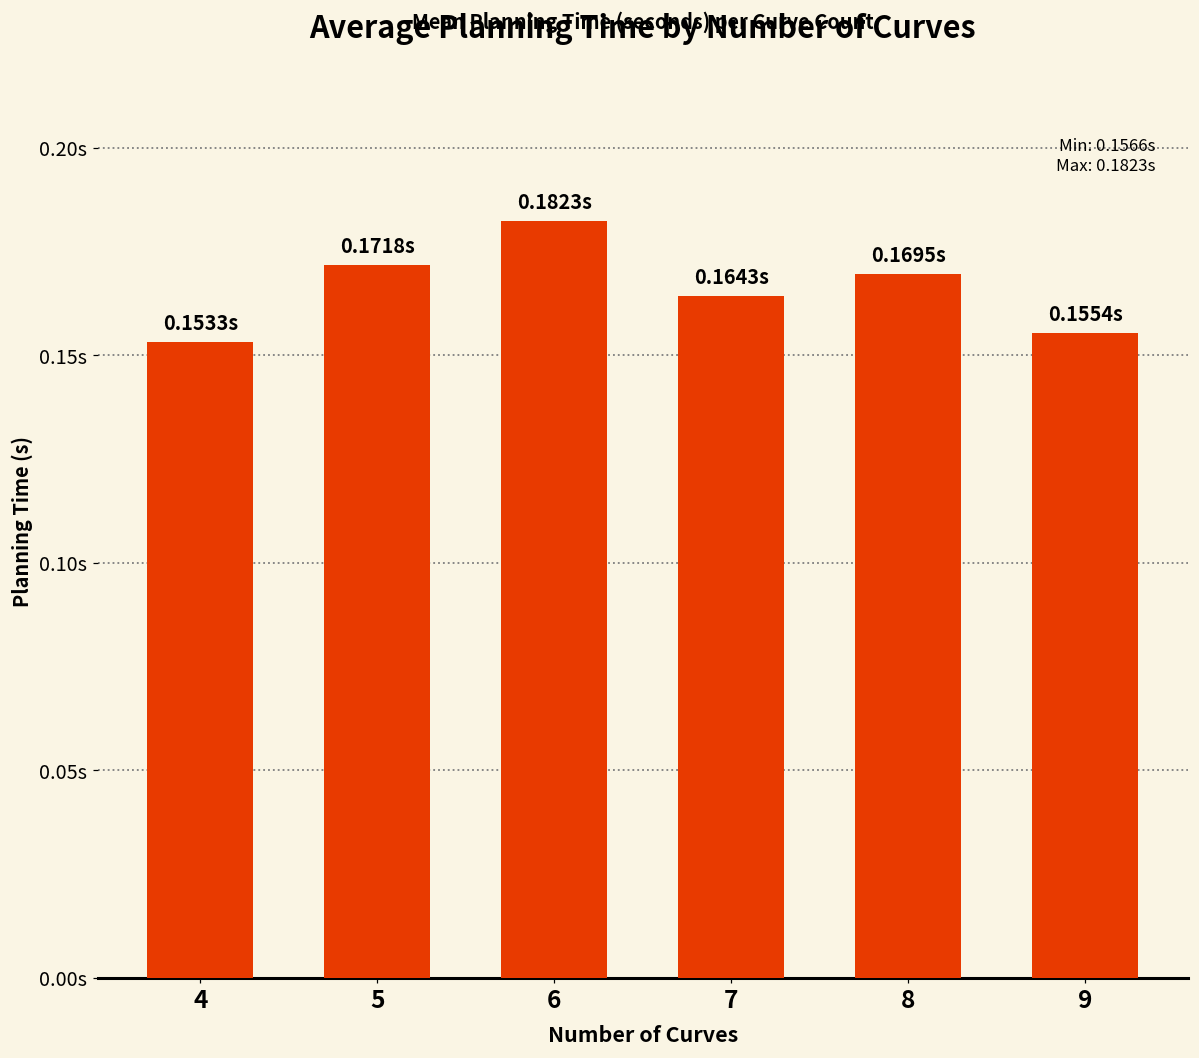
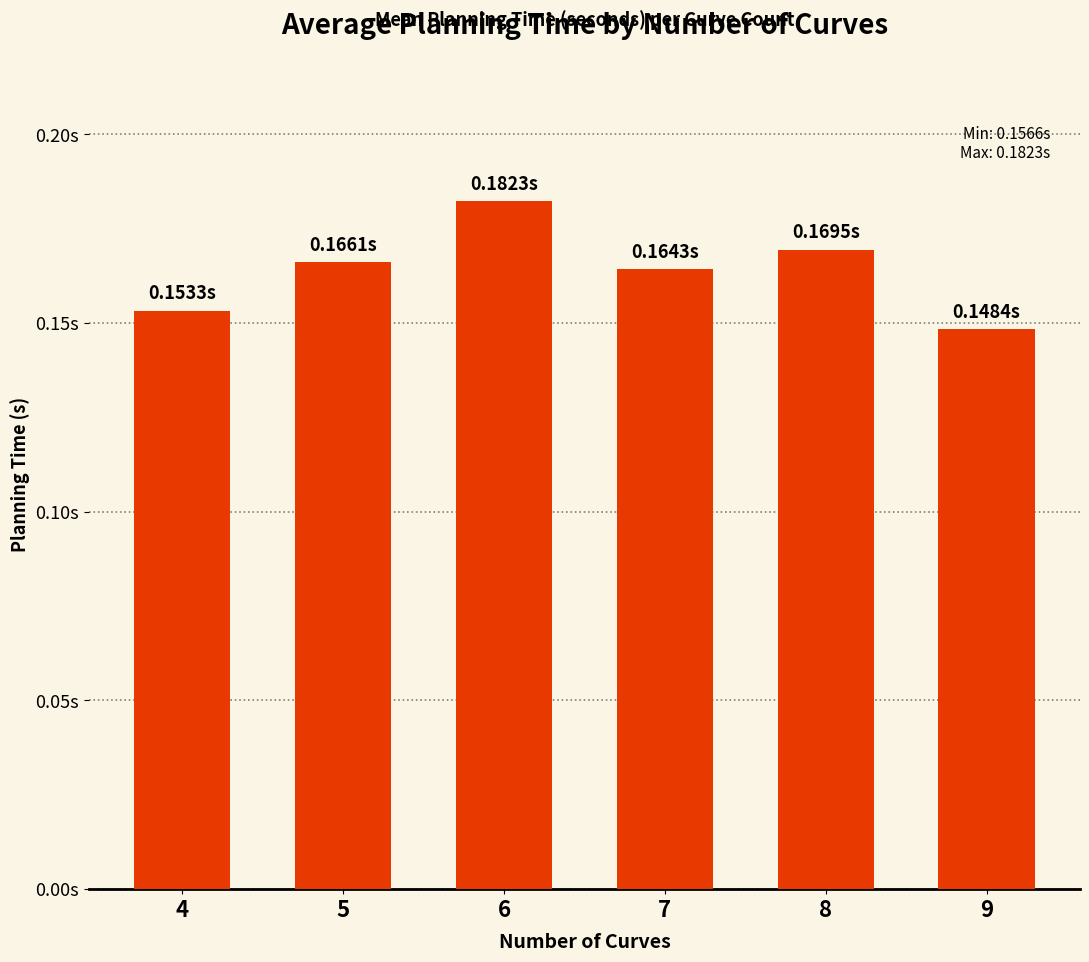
5: 0.1718s -> 0.1661s
9: 0.1554s -> 0.1484s
